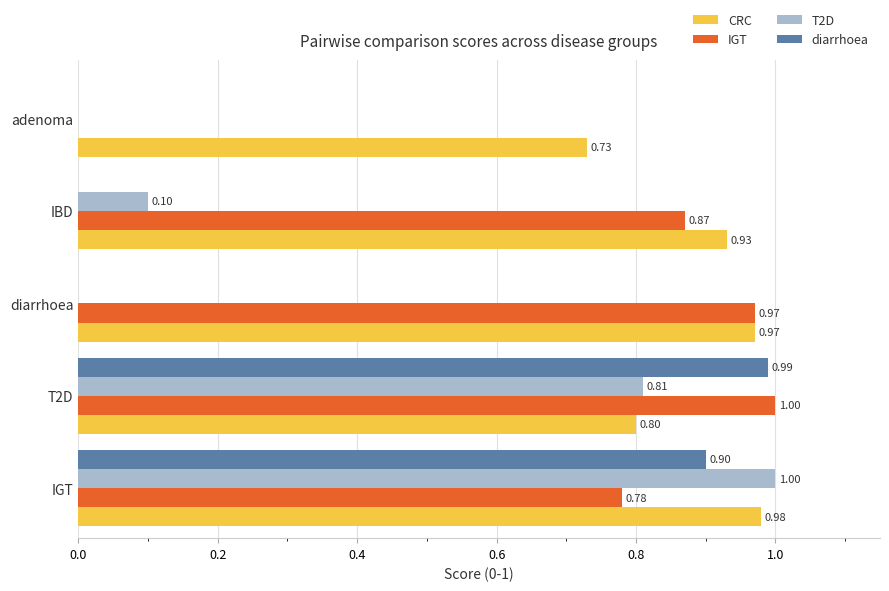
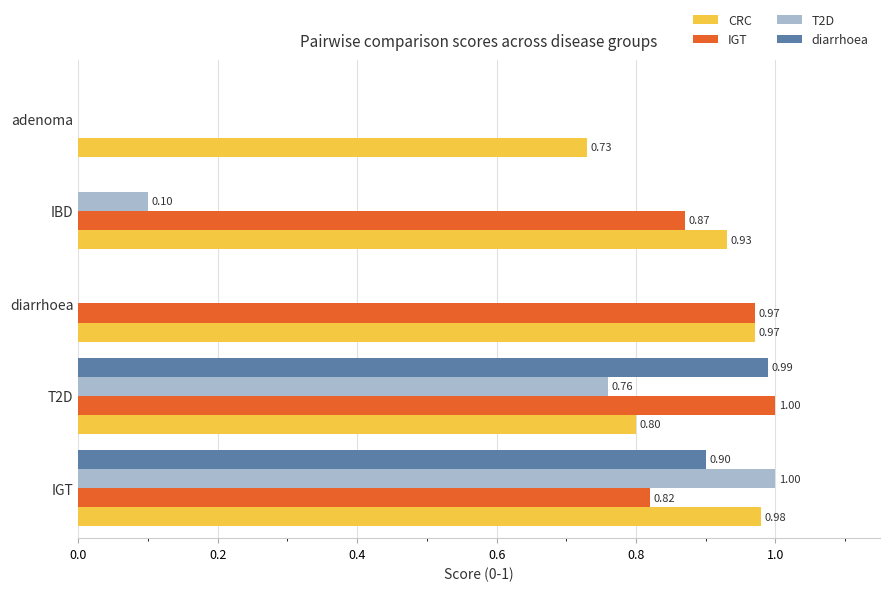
T2D, T2D: 0.81 -> 0.76
IGT, IGT: 0.78 -> 0.82
